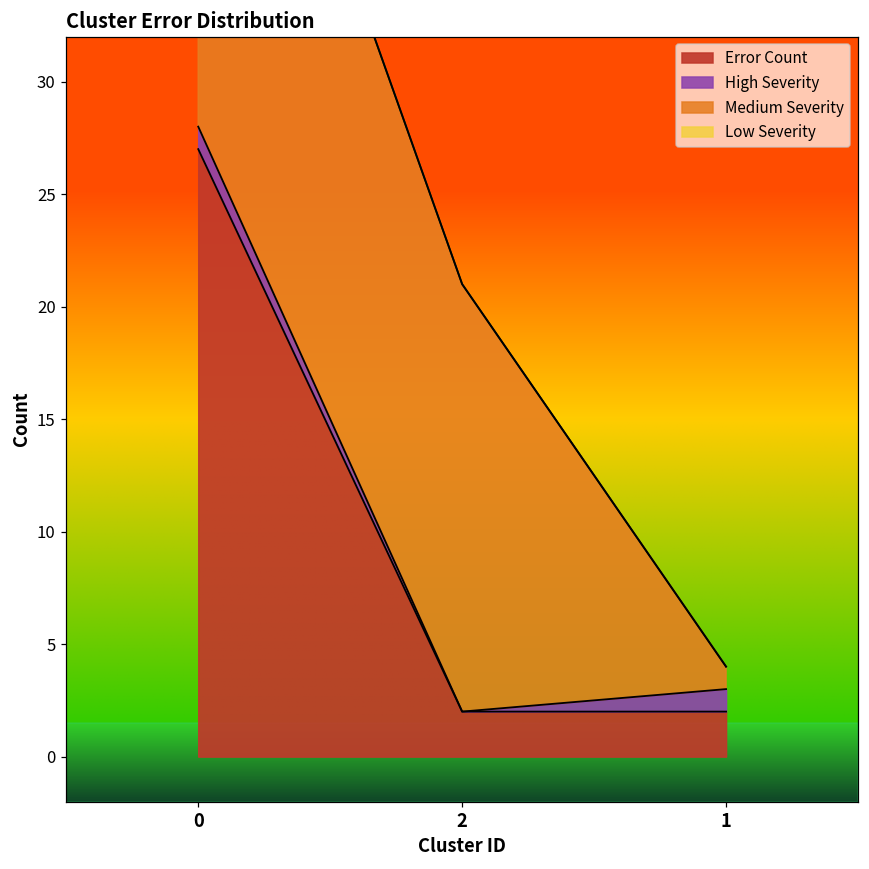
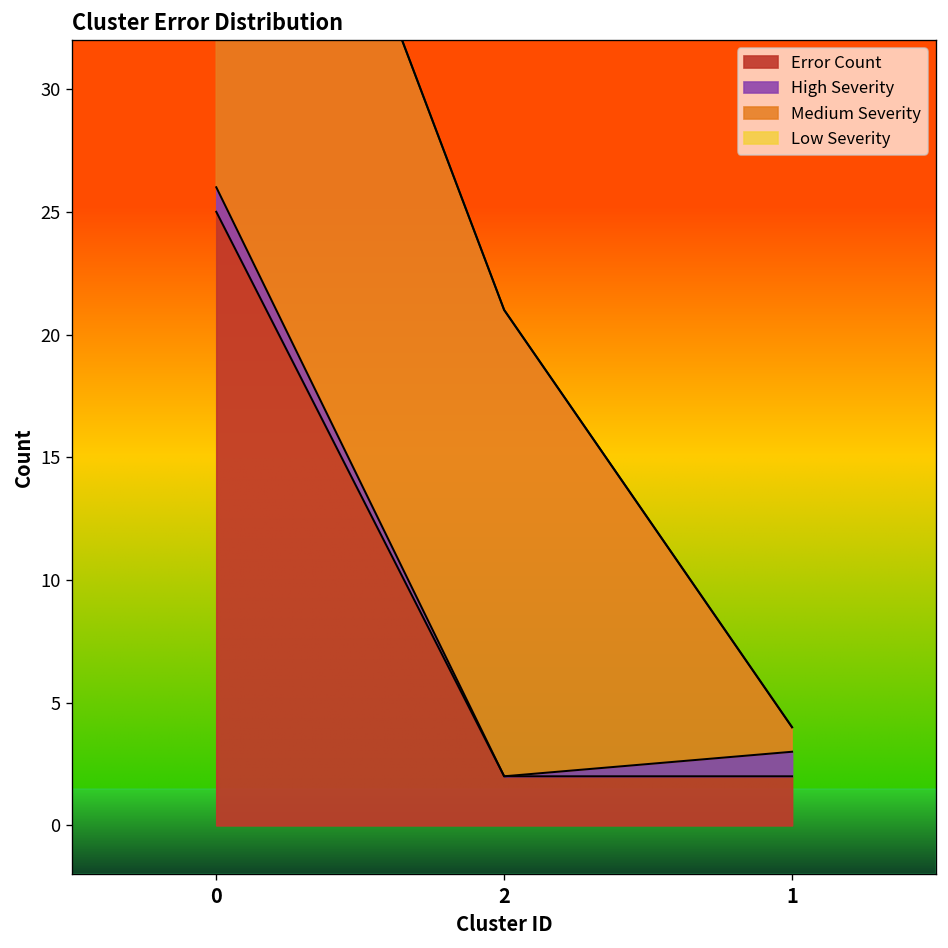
Error Count, 0: 27 -> 25
